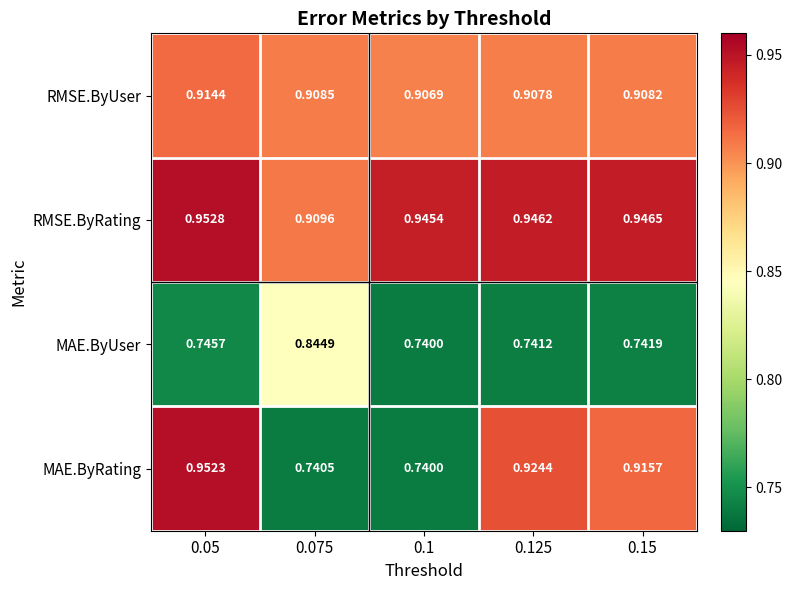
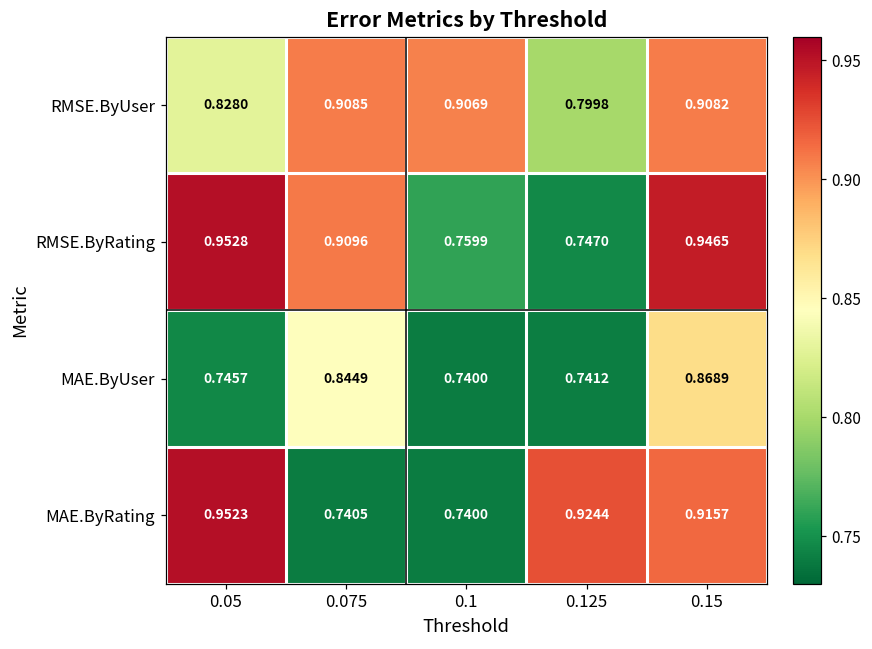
RMSE.ByUser, 0.05: 0.9144 -> 0.8280
RMSE.ByUser, 0.125: 0.9078 -> 0.7998
RMSE.ByRating, 0.1: 0.9454 -> 0.7599
RMSE.ByRating, 0.125: 0.9462 -> 0.7470
MAE.ByUser, 0.15: 0.7419 -> 0.8689
